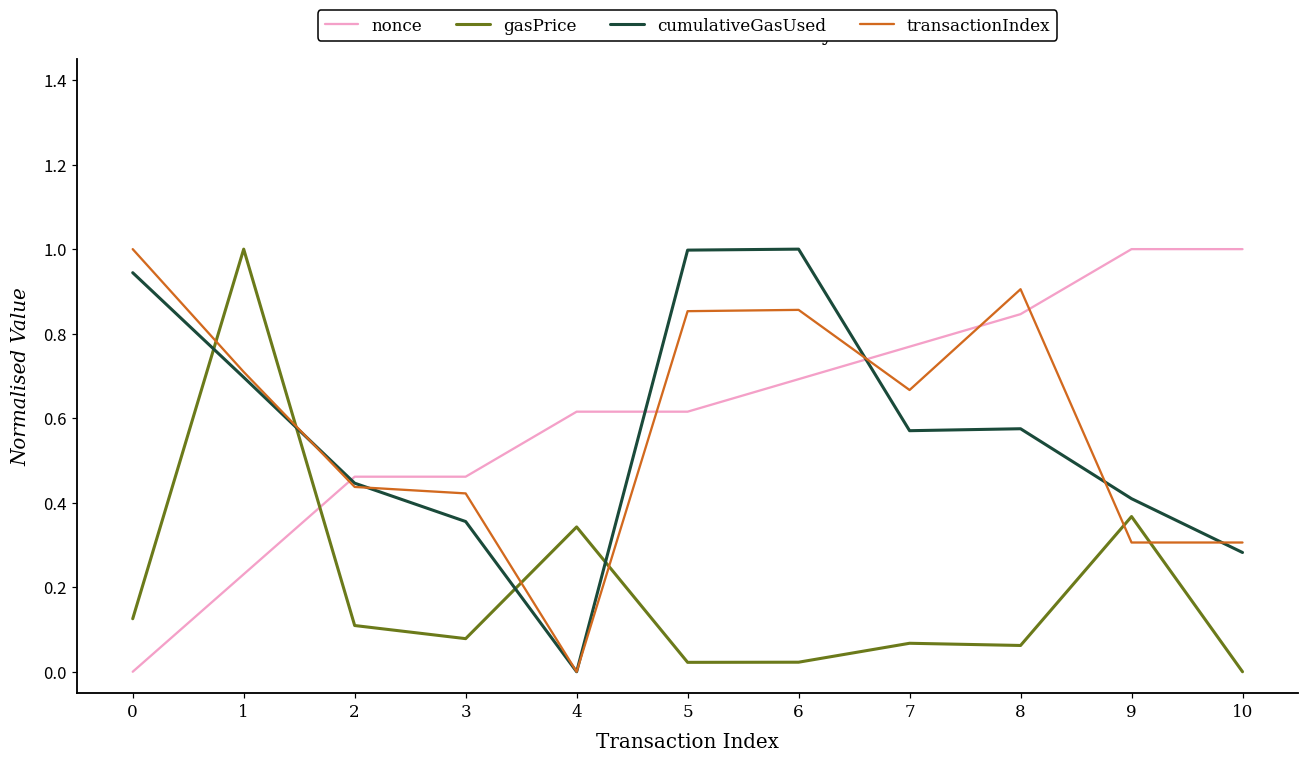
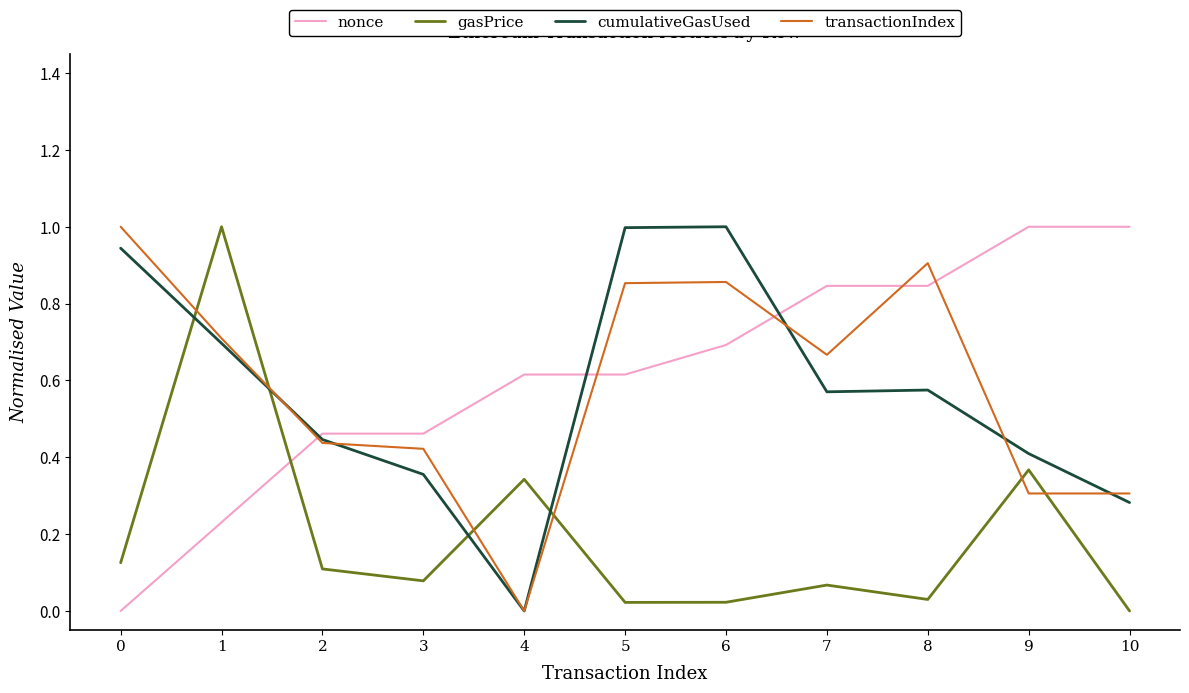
nonce, 7: 0.77 -> 0.85
gasPrice, 8: 0.06 -> 0.03
